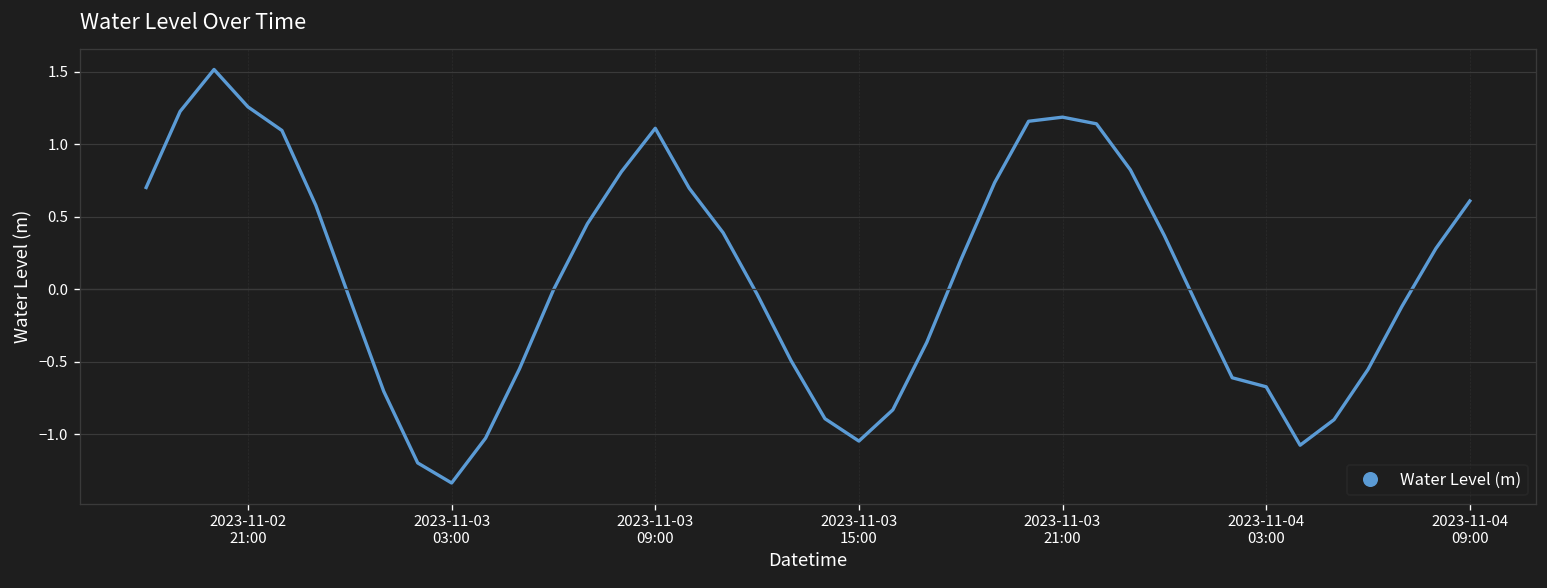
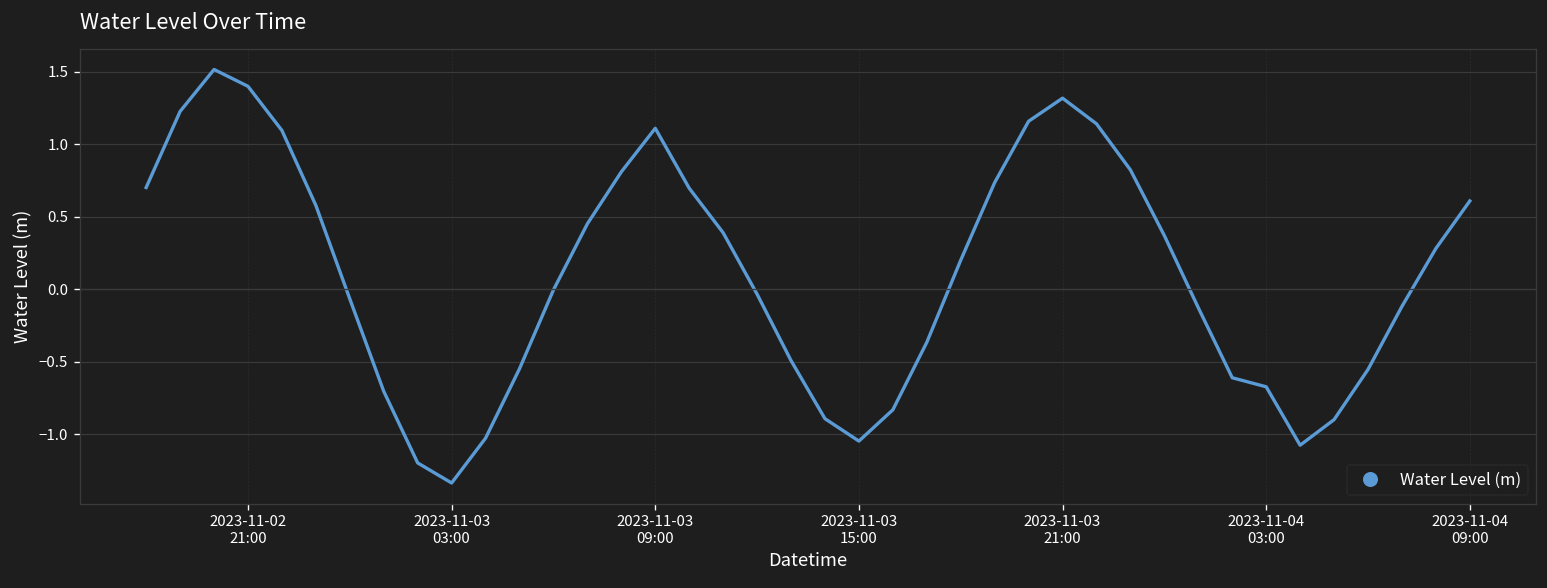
2023-11-02 21:00: 1.26 -> 1.40
2023-11-03 21:00: 1.19 -> 1.32
